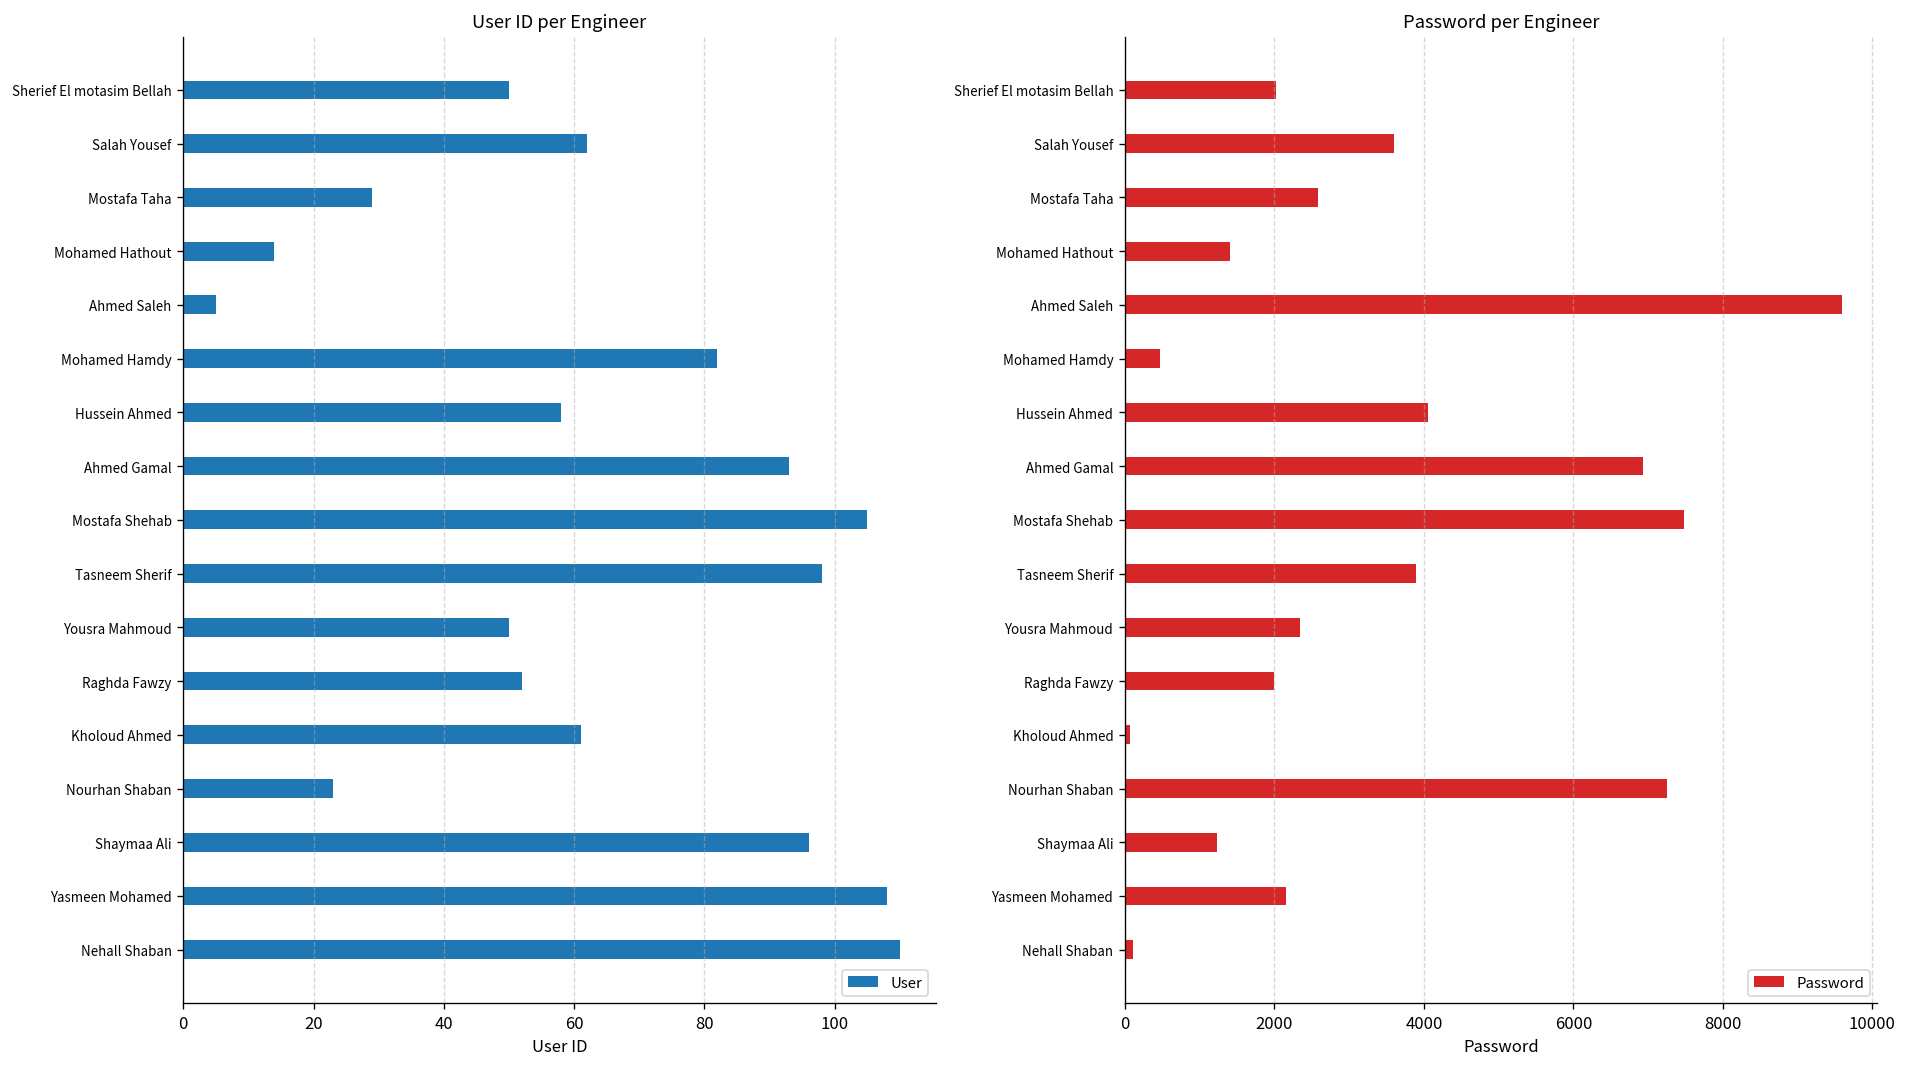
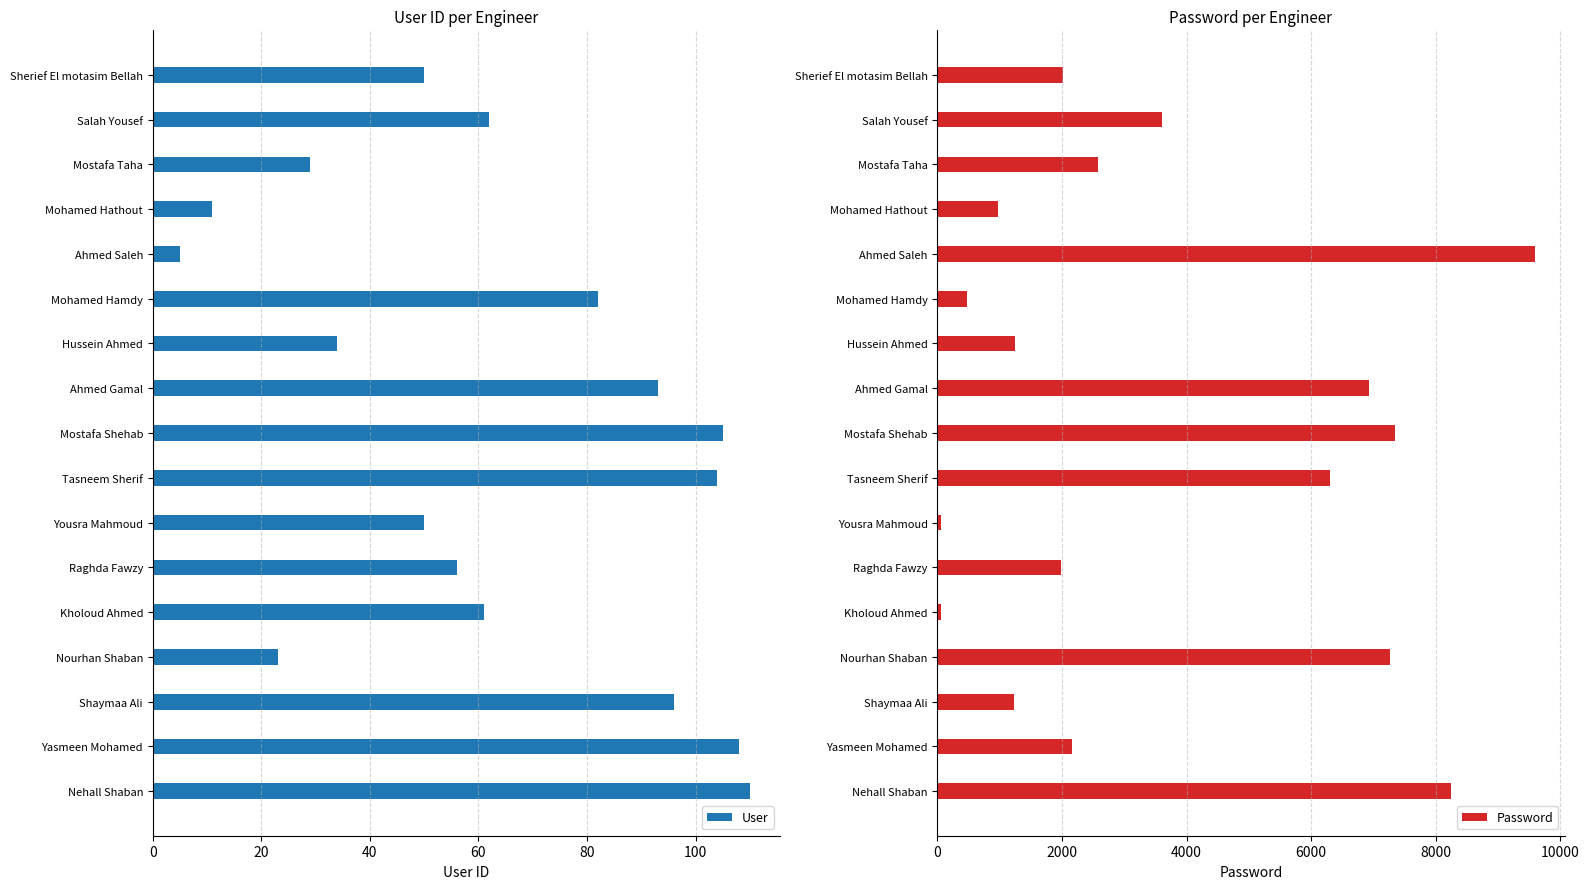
User ID per Engineer, Mohamed Hathout: 14 -> 11
User ID per Engineer, Hussein Ahmed: 58 -> 34
User ID per Engineer, Tasneem Sherif: 98 -> 104
User ID per Engineer, Raghda Fawzy: 52 -> 56
Password per Engineer, Mohamed Hathout: 1400 -> 1000
Password per Engineer, Hussein Ahmed: 4100 -> 1200
Password per Engineer, Mostafa Shehab: 7500 -> 7300
Password per Engineer, Tasneem Sherif: 3900 -> 6300
Password per Engineer, Yousra Mahmoud: 2300 -> 100
Password per Engineer, Nehall Shaban: 100 -> 8200
